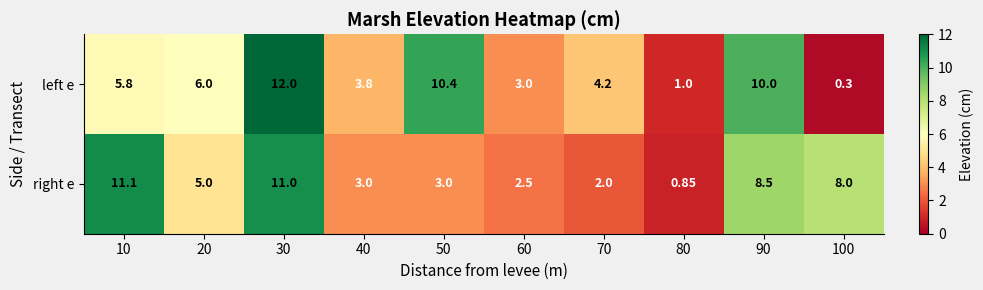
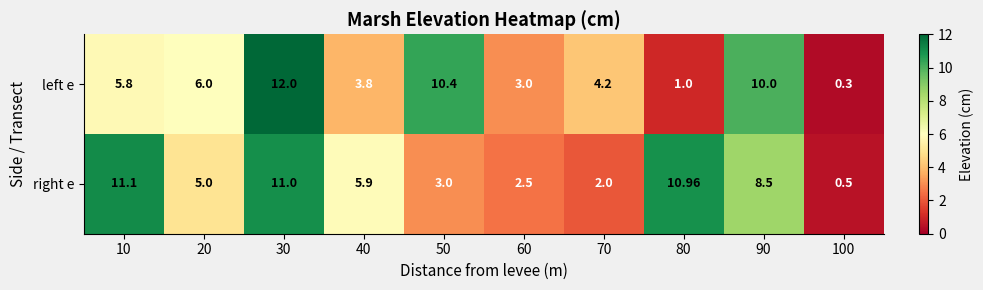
right e, 40: 3.0 -> 5.9
right e, 80: 0.85 -> 10.96
right e, 100: 8.0 -> 0.5
